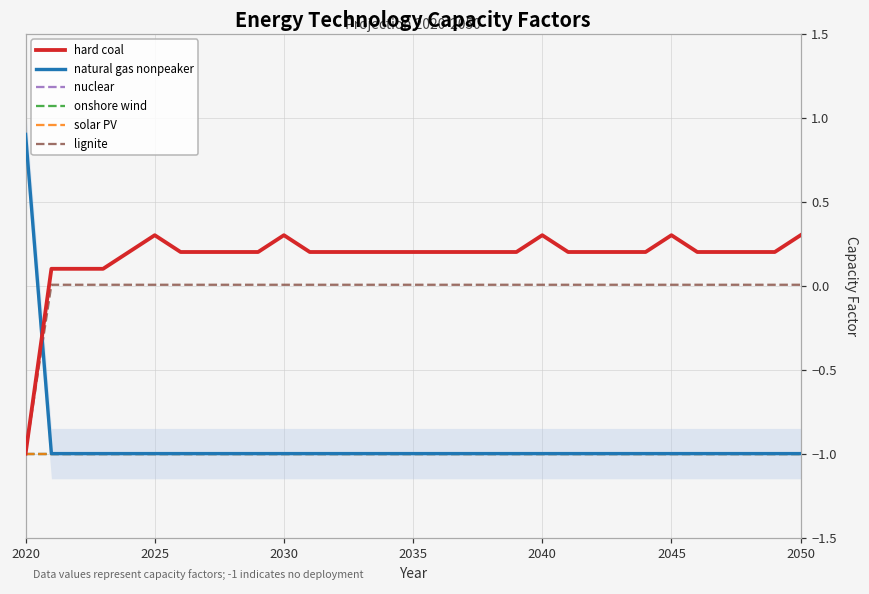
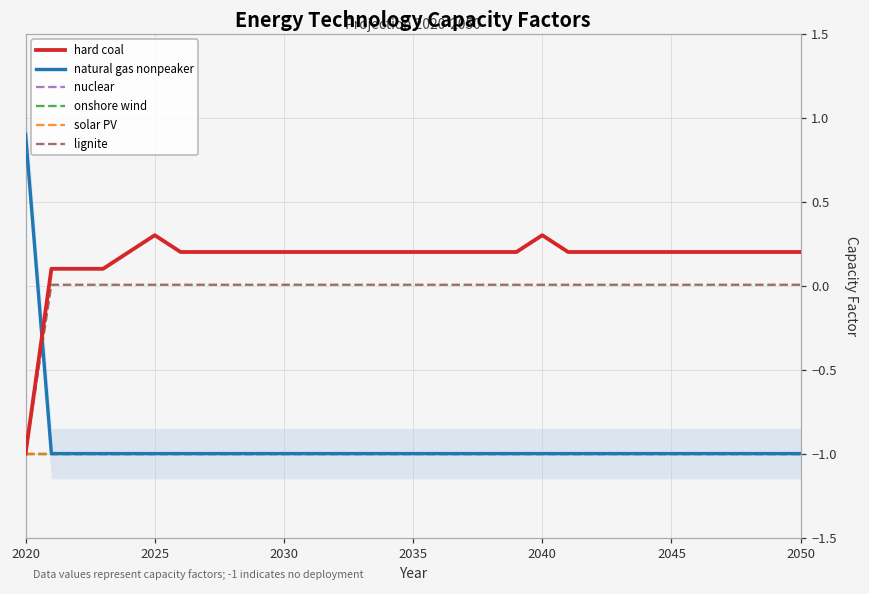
hard coal, 2030: 0.3 -> 0.2
hard coal, 2045: 0.3 -> 0.2
hard coal, 2050: 0.3 -> 0.2
